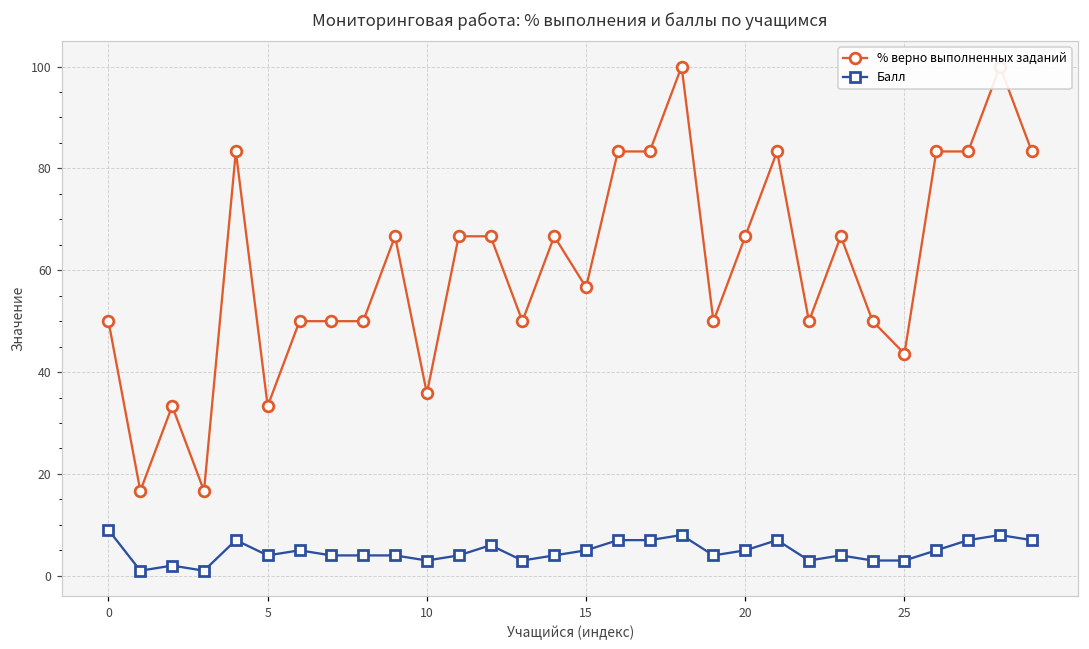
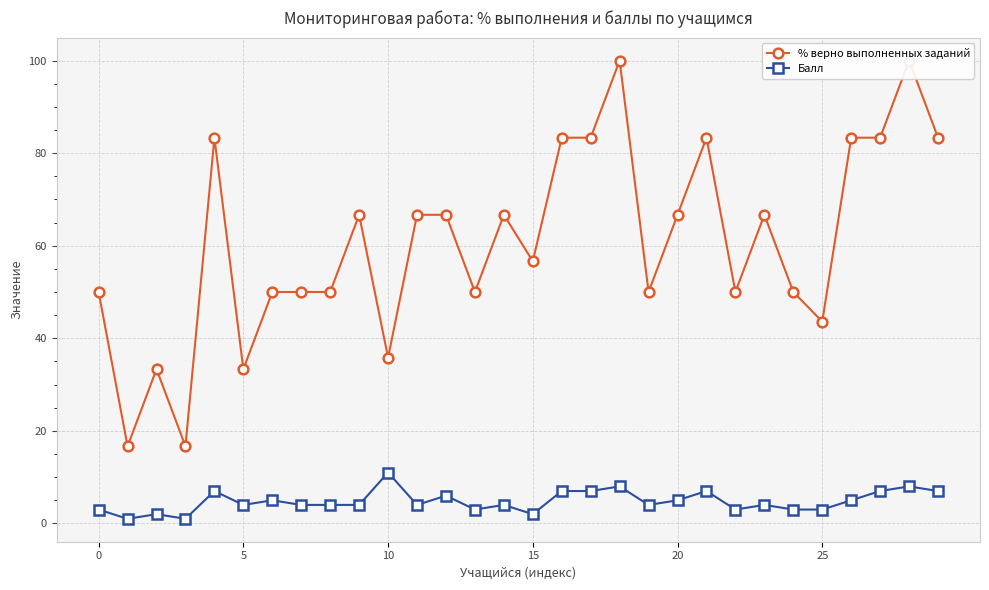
Балл, 0: 9 -> 3
Балл, 10: 3 -> 11
Балл, 15: 5 -> 2
